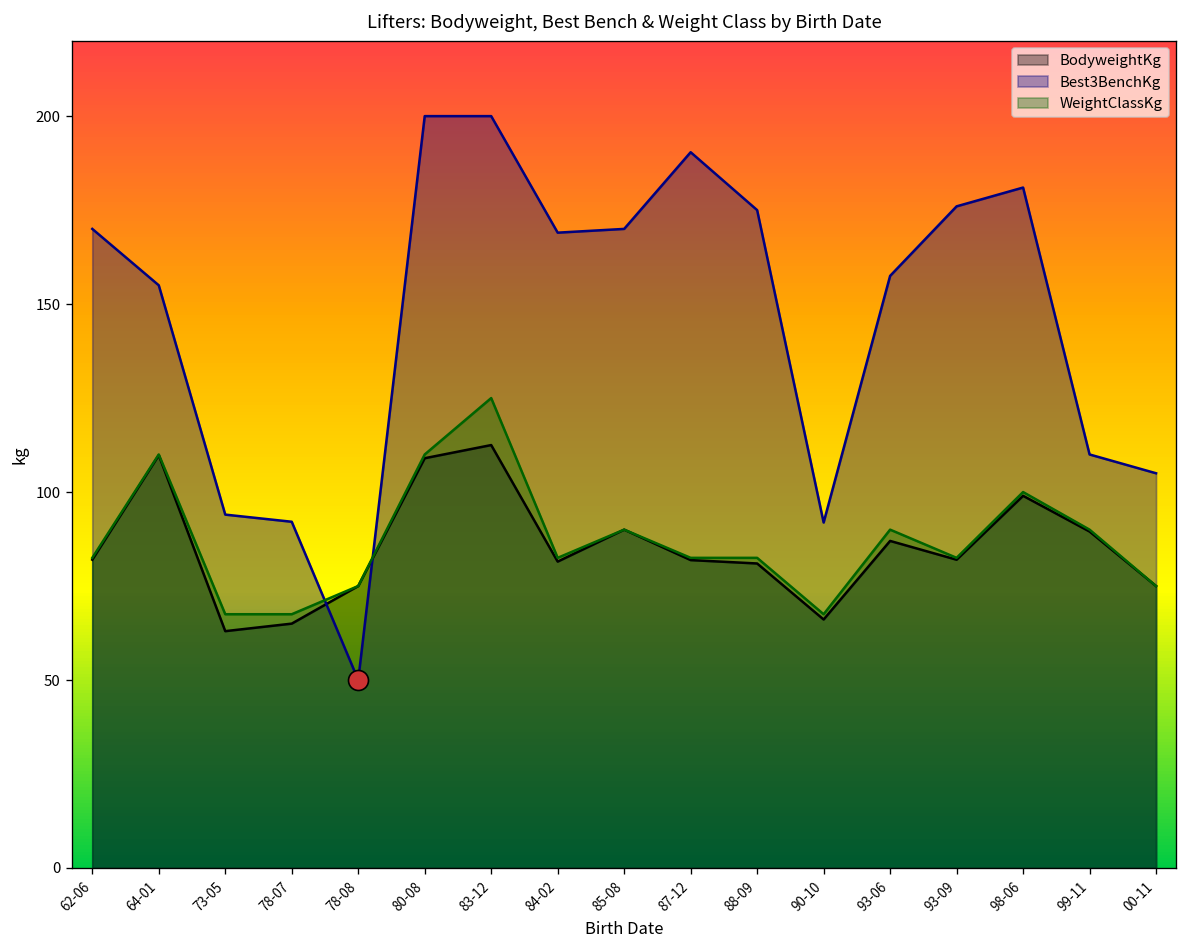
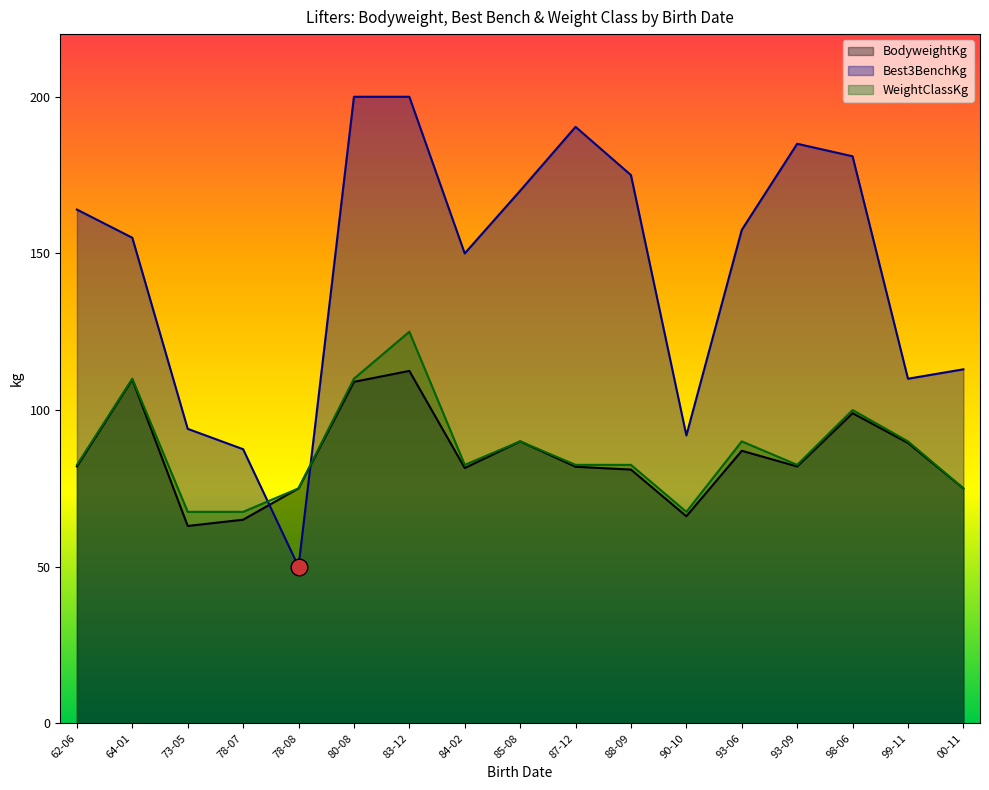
Best3BenchKg, 62-06: 170 -> 164
Best3BenchKg, 78-07: 92 -> 88
Best3BenchKg, 84-02: 169 -> 150
Best3BenchKg, 93-09: 176 -> 185
Best3BenchKg, 00-11: 105 -> 113
